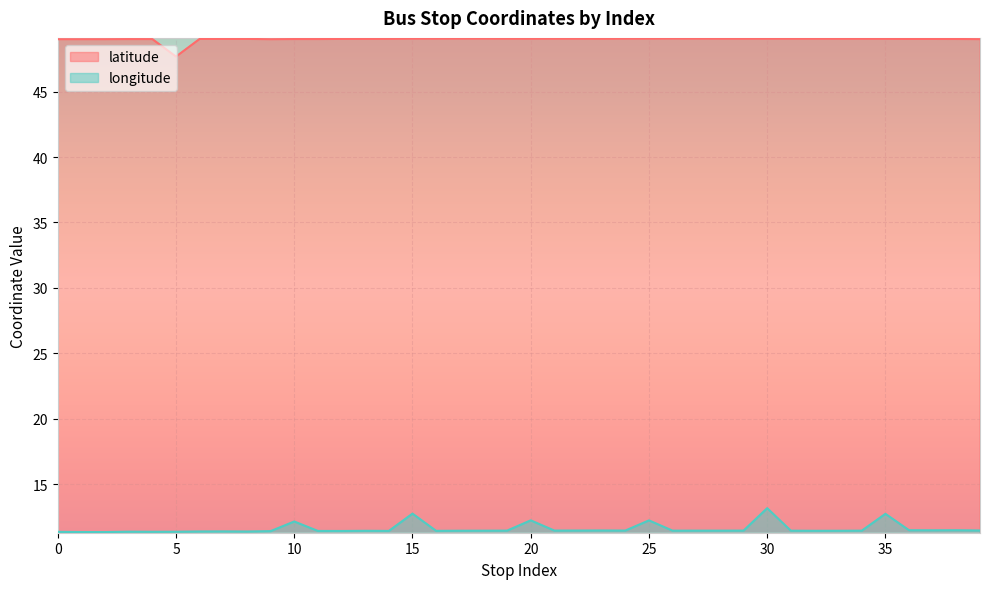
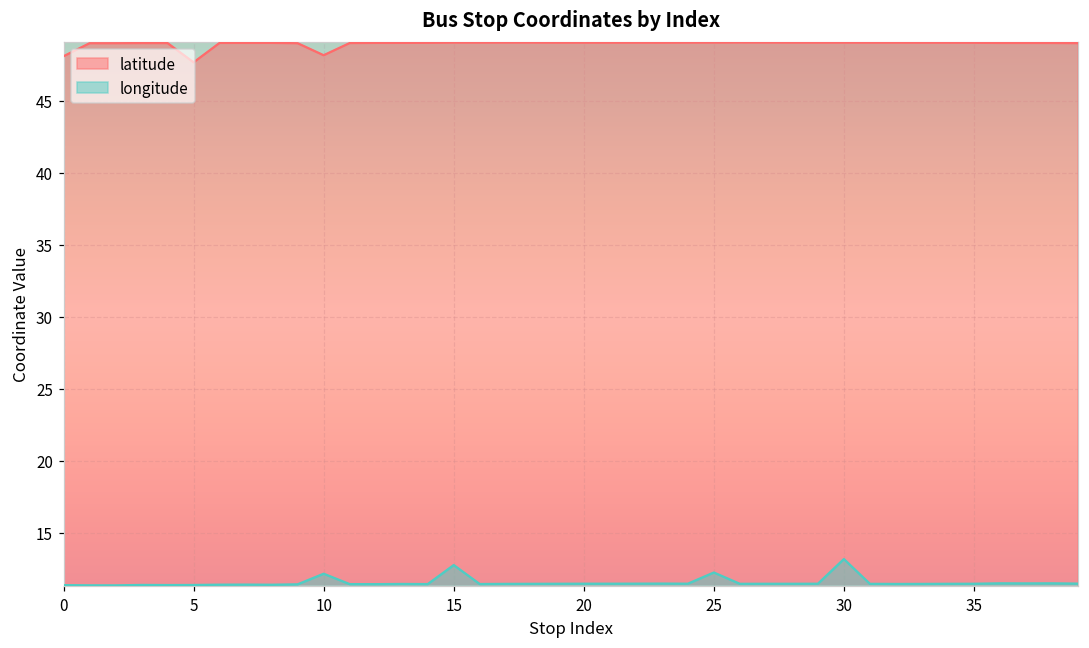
latitude, 0: 49.0 -> 48.1
latitude, 10: 49.0 -> 48.2
longitude, 20: 12.3 -> 11.5
longitude, 35: 12.8 -> 11.5
